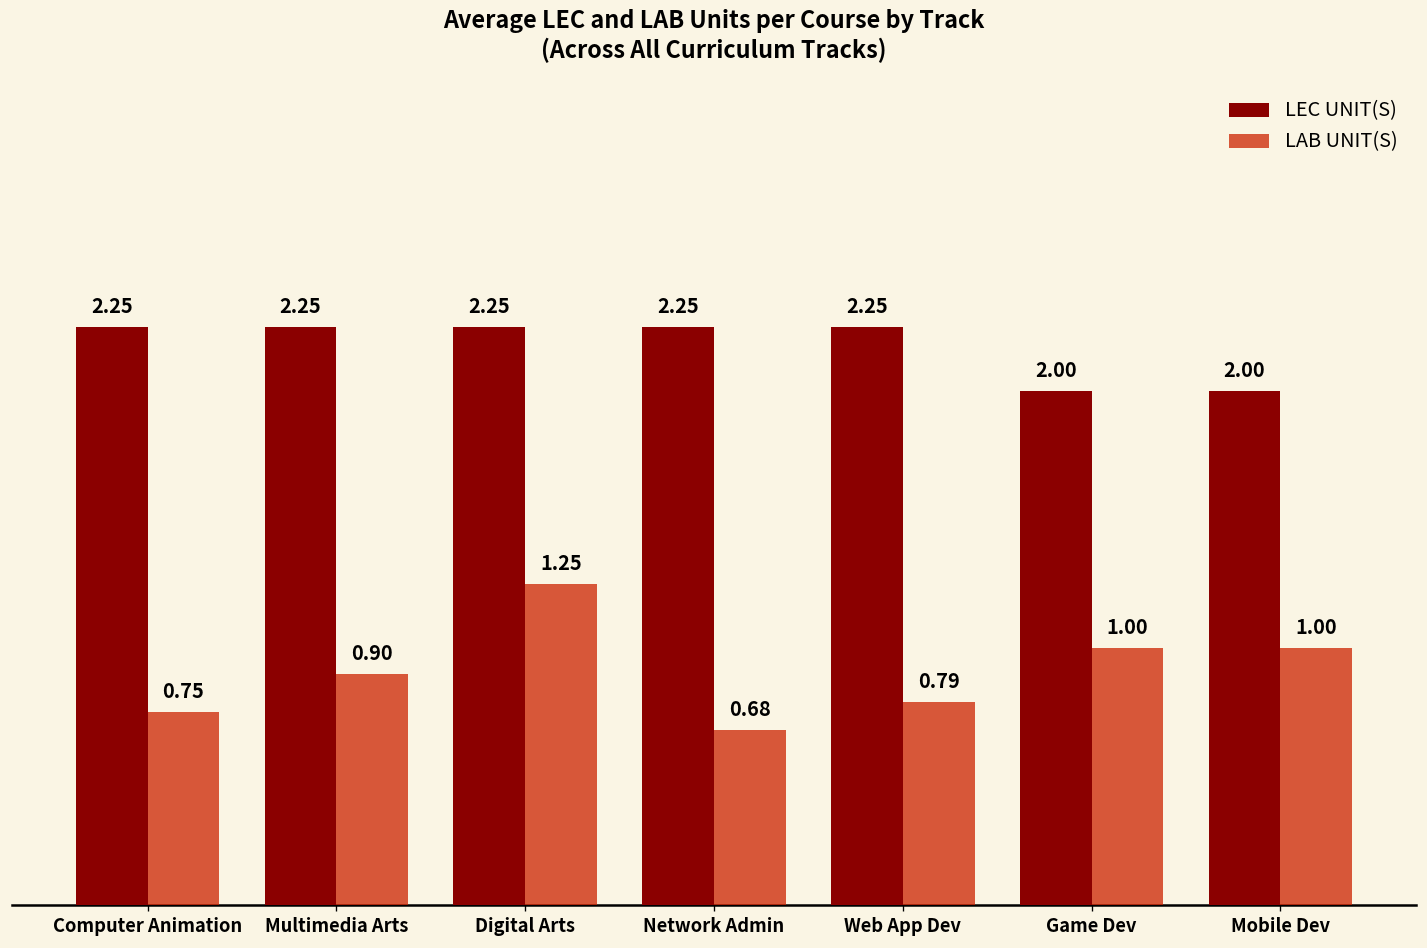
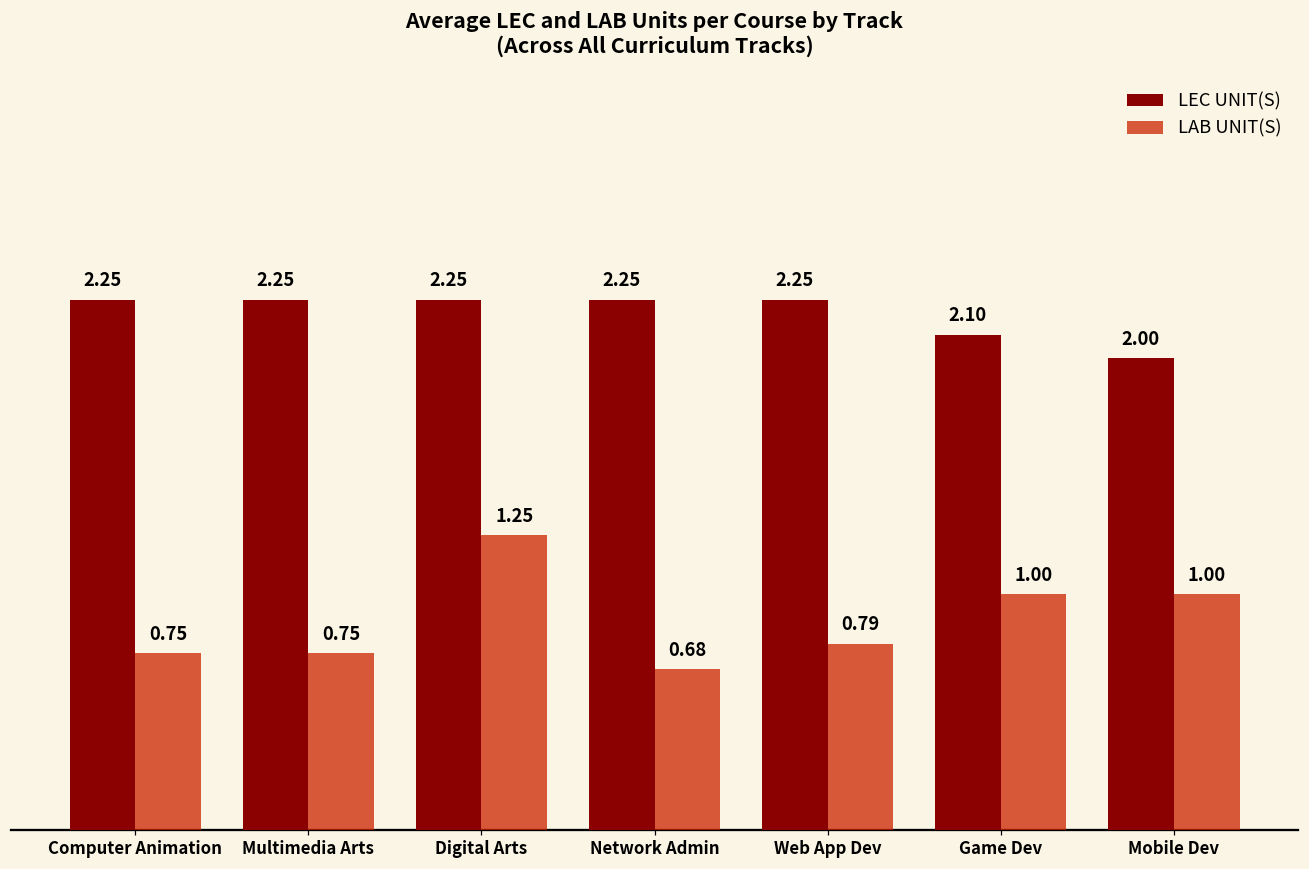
LAB UNIT(S), Multimedia Arts: 0.90 -> 0.75
LEC UNIT(S), Game Dev: 2.00 -> 2.10
